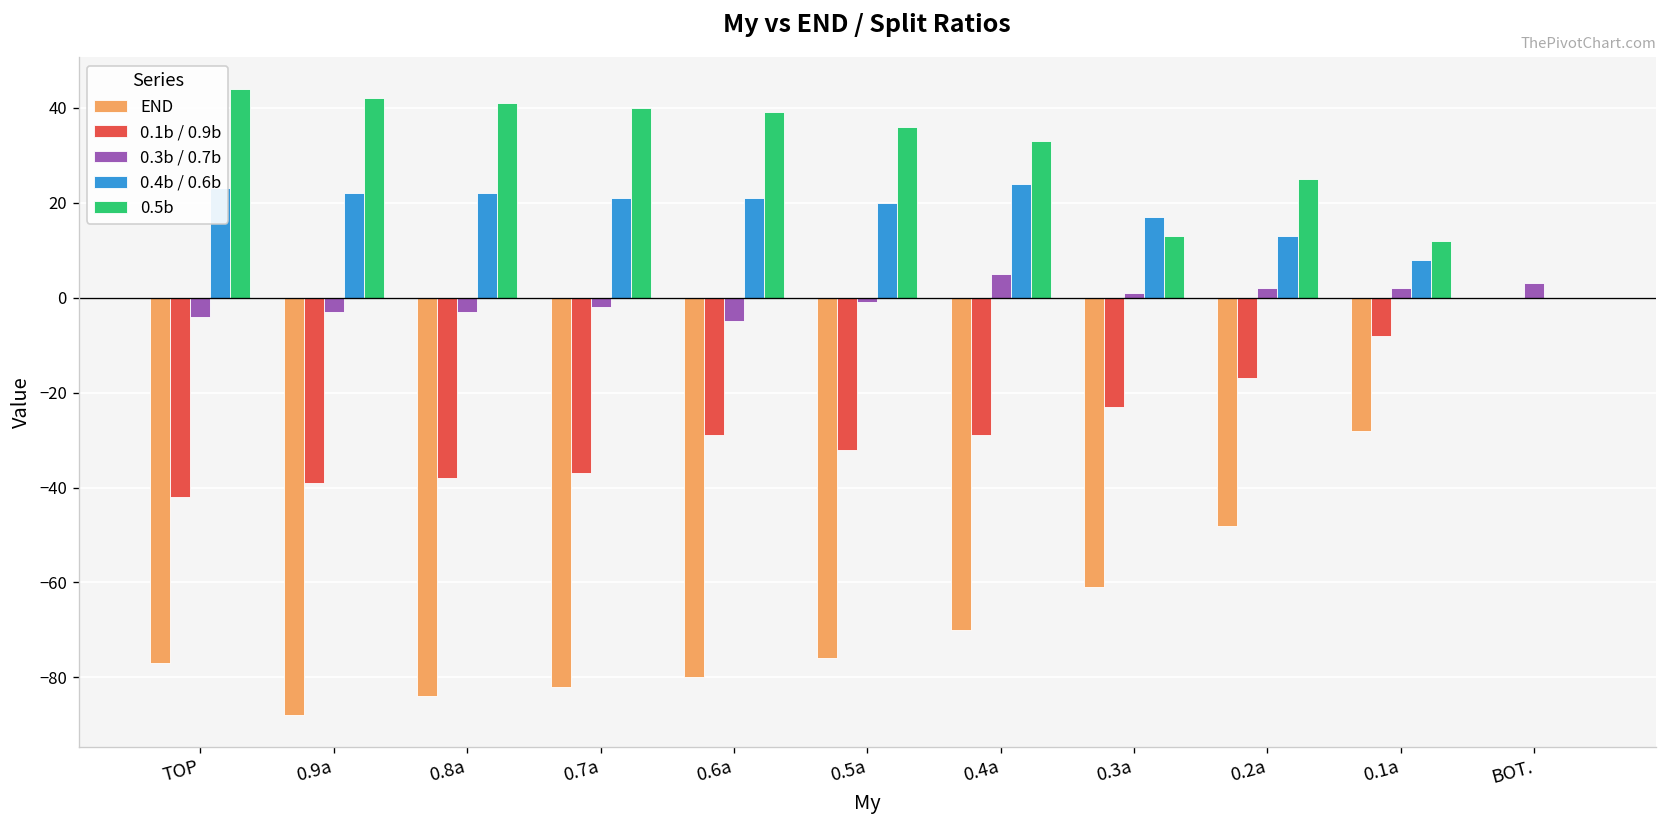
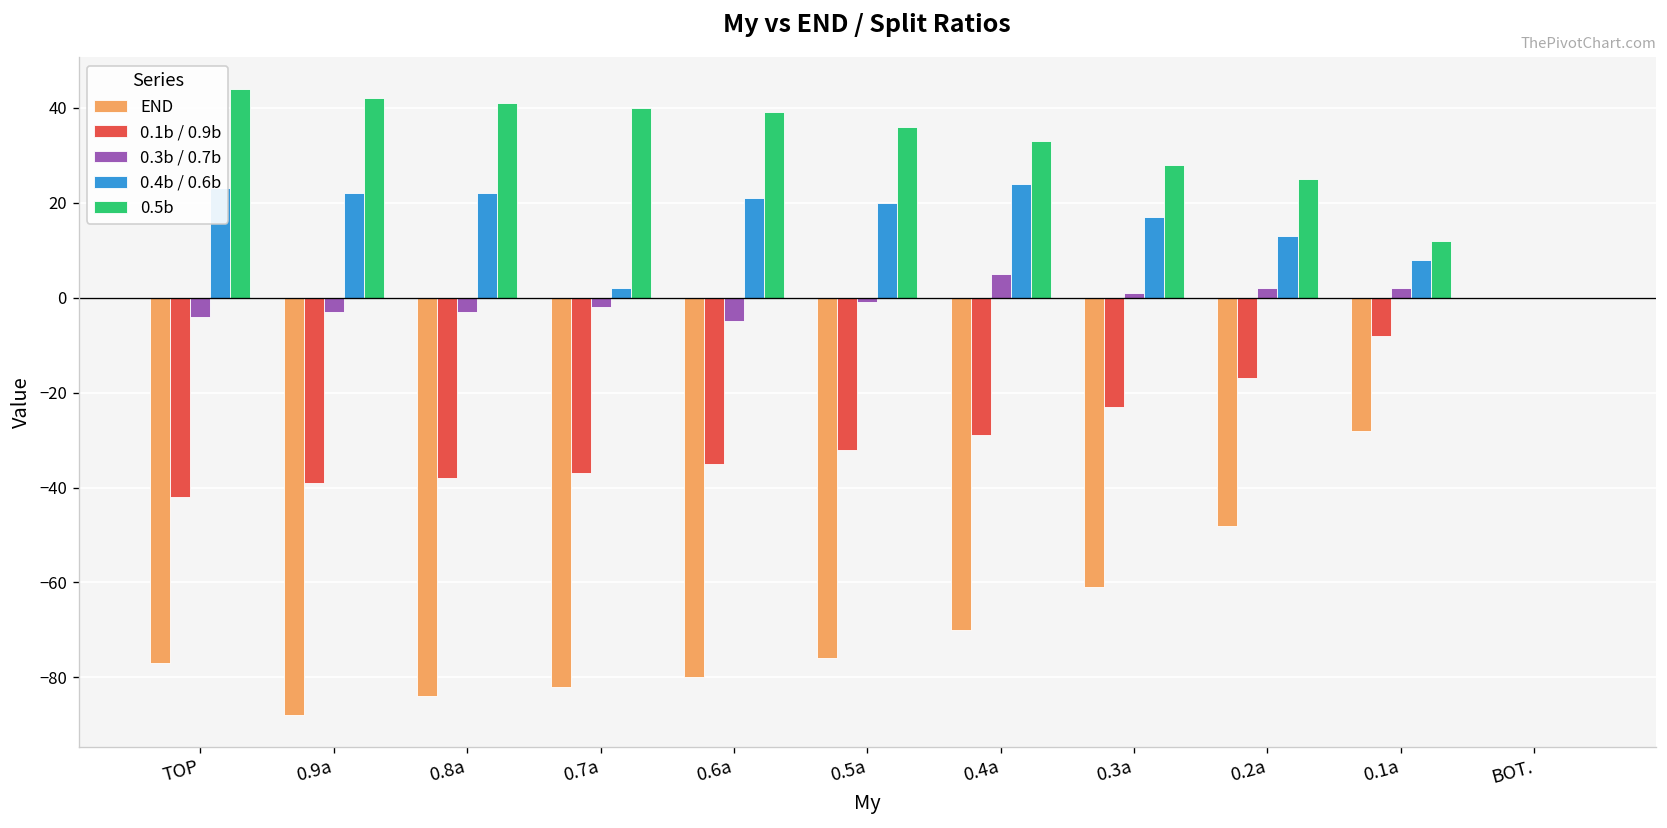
0.4b / 0.6b, 0.7a: 21 -> 2
0.1b / 0.9b, 0.6a: -29 -> -35
0.5b, 0.3a: 13 -> 28
0.3b / 0.7b, BOT.: 3 -> 0
